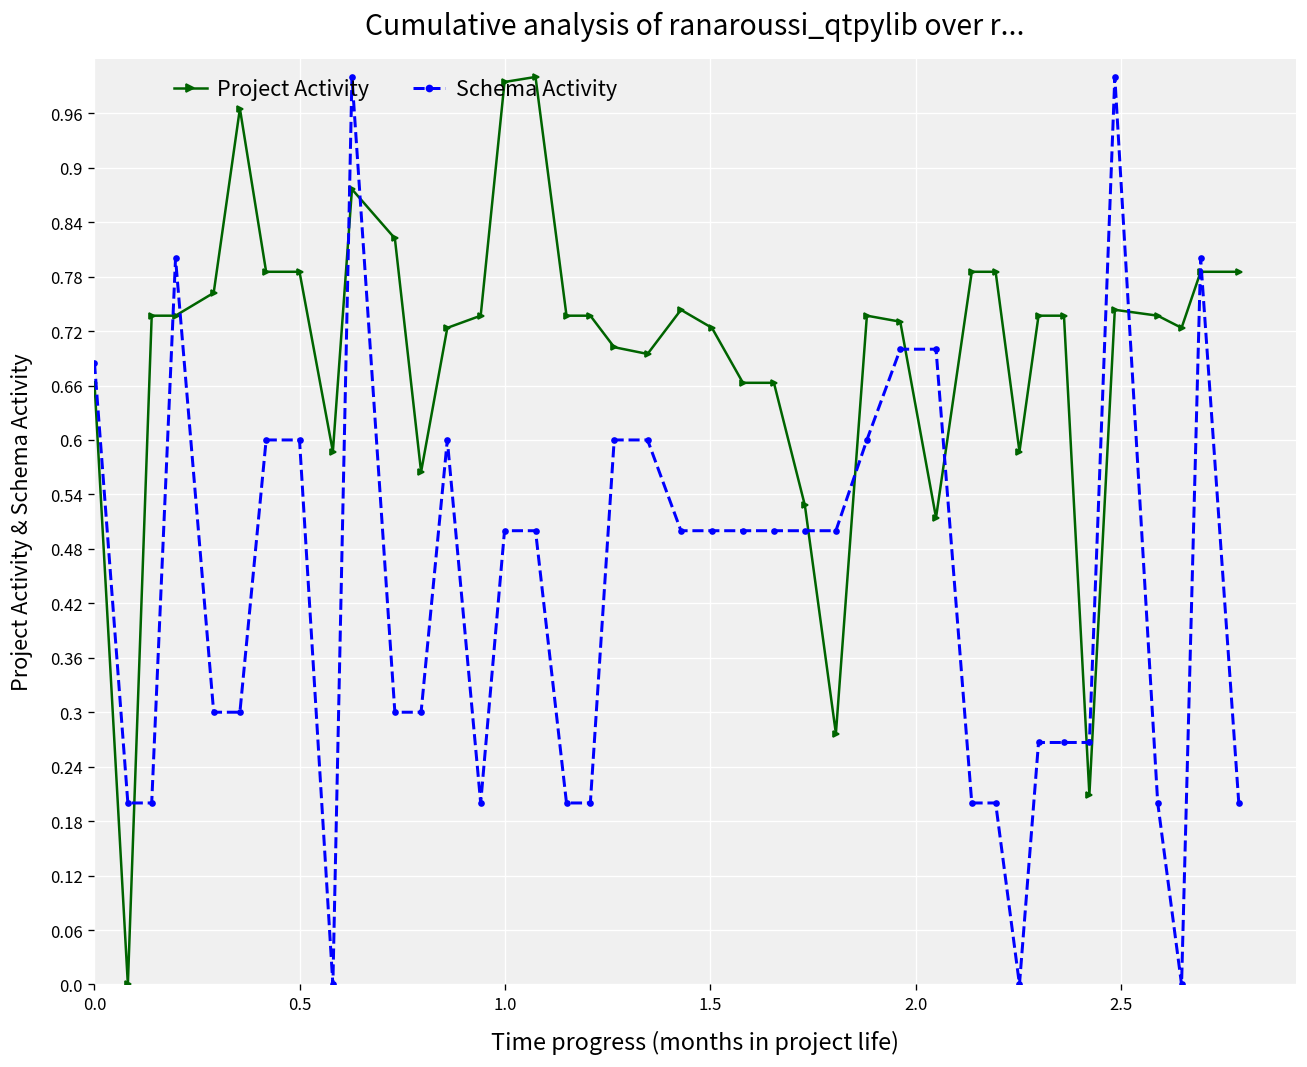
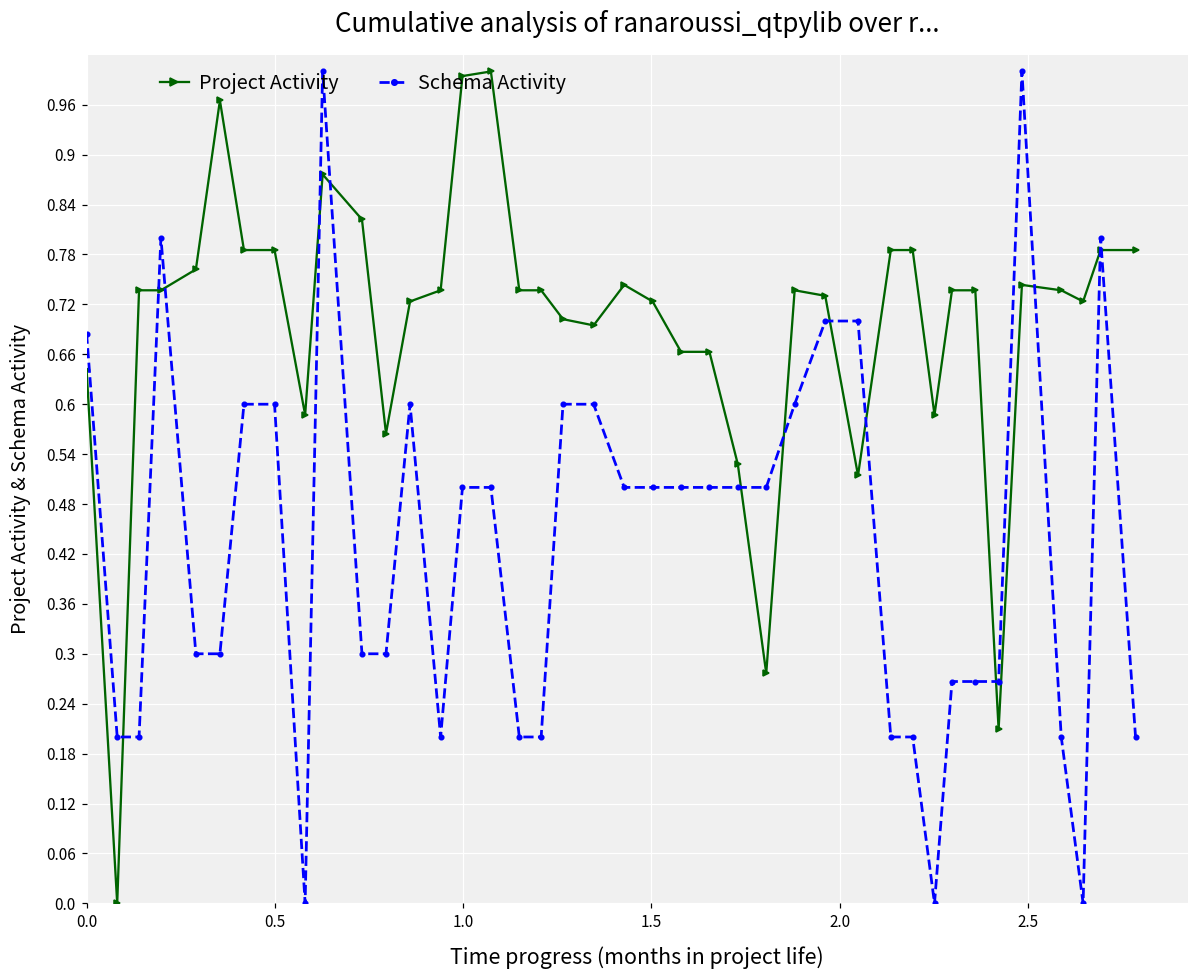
Project Activity, 0.0: 0.66 -> 0.64
